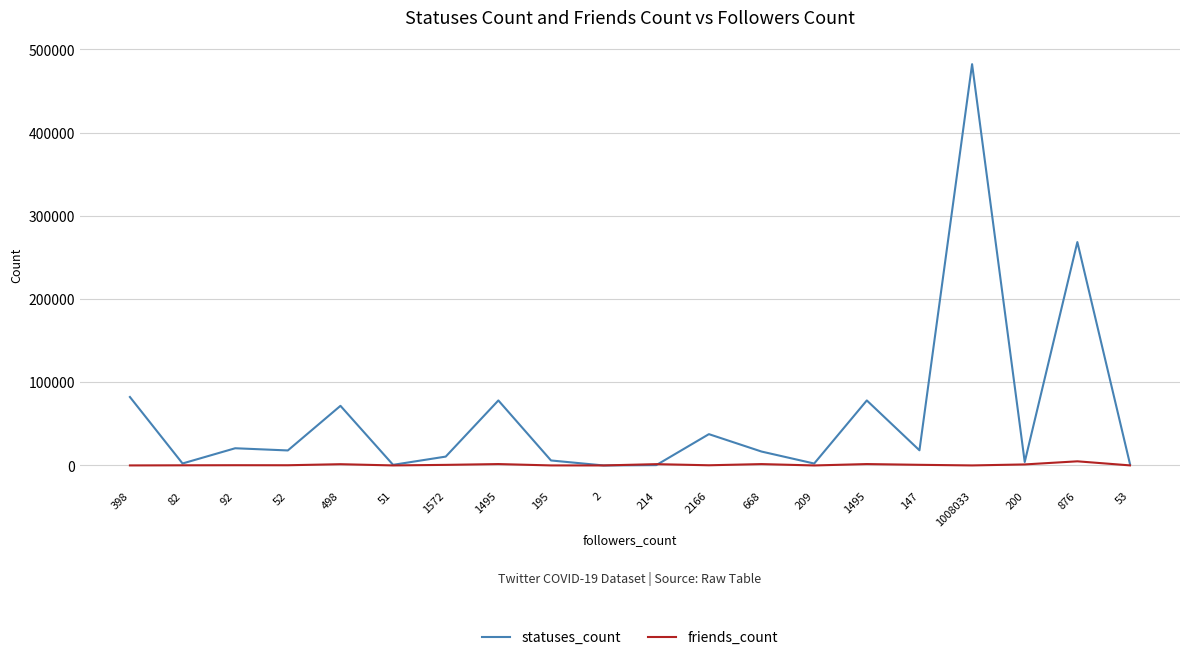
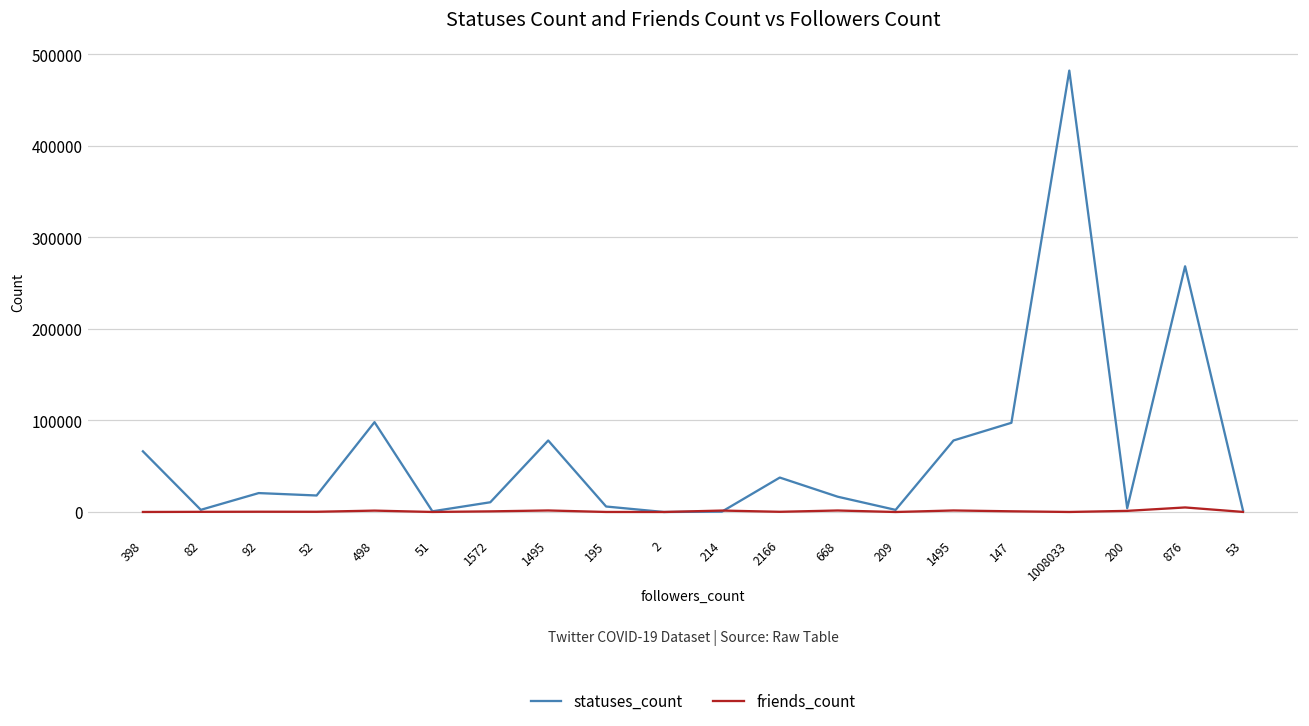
statuses_count, 398: 80000 -> 70000
statuses_count, 498: 70000 -> 100000
statuses_count, 147: 20000 -> 100000
